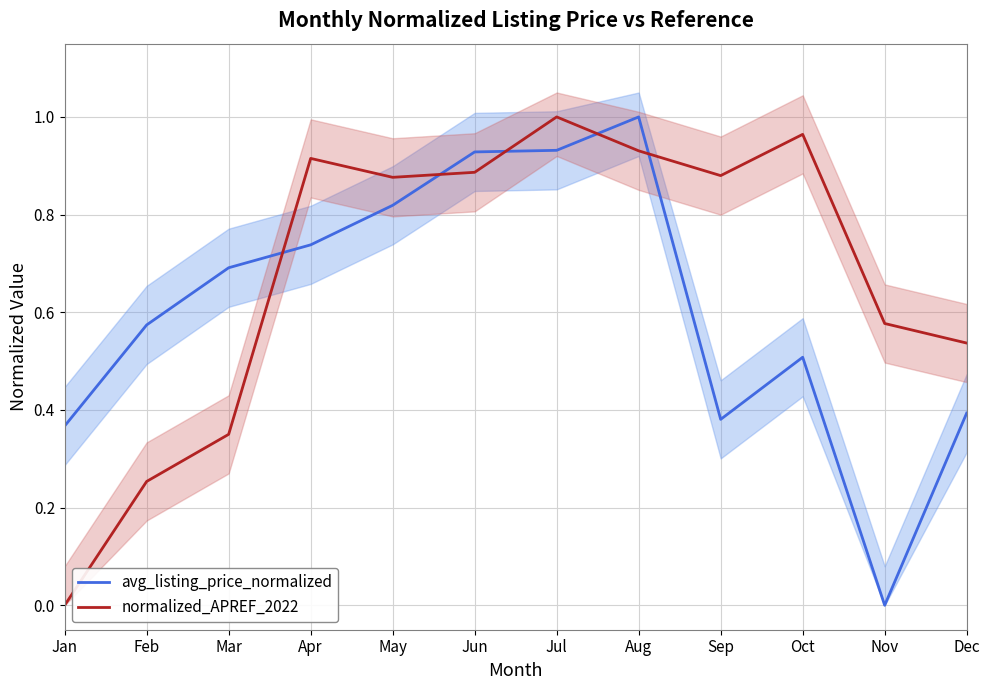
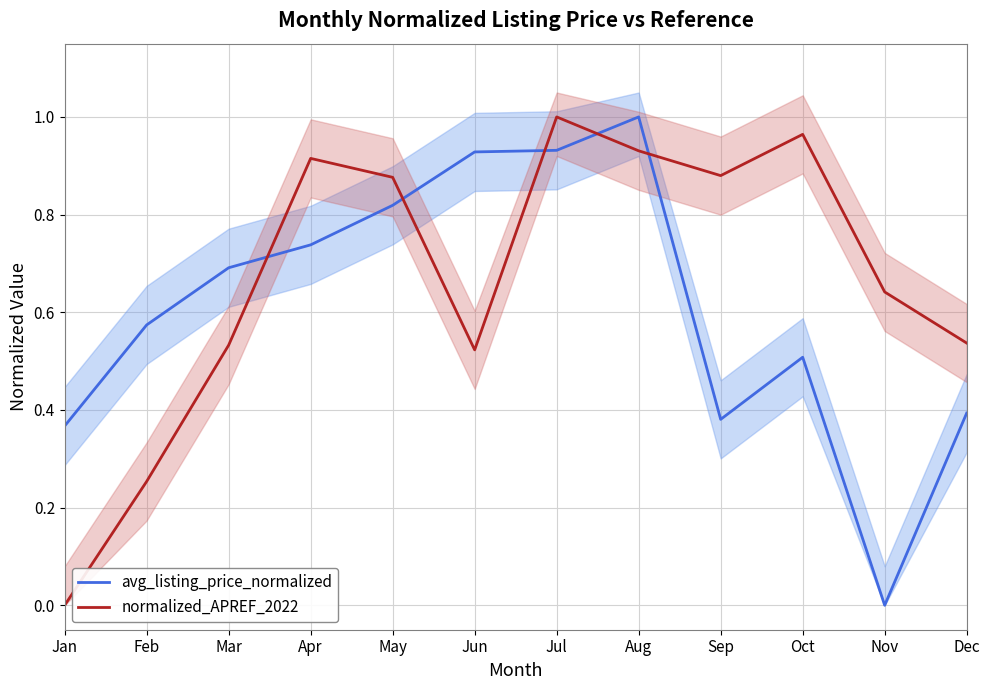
normalized_APREF_2022, Mar: 0.35 -> 0.53
normalized_APREF_2022, Jun: 0.89 -> 0.52
normalized_APREF_2022, Nov: 0.58 -> 0.64
